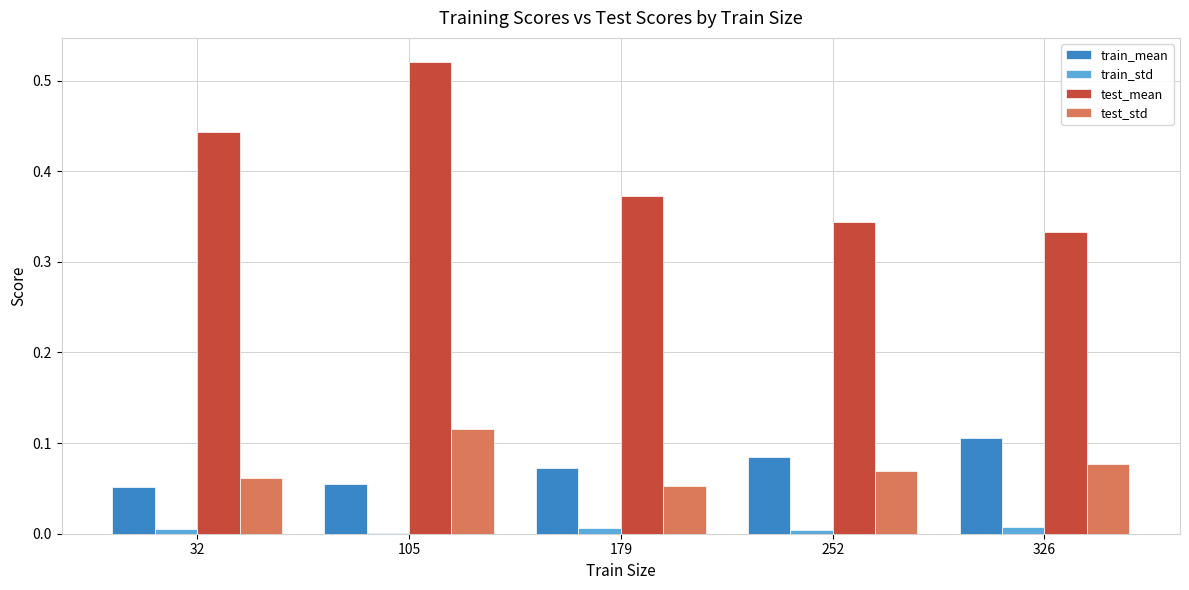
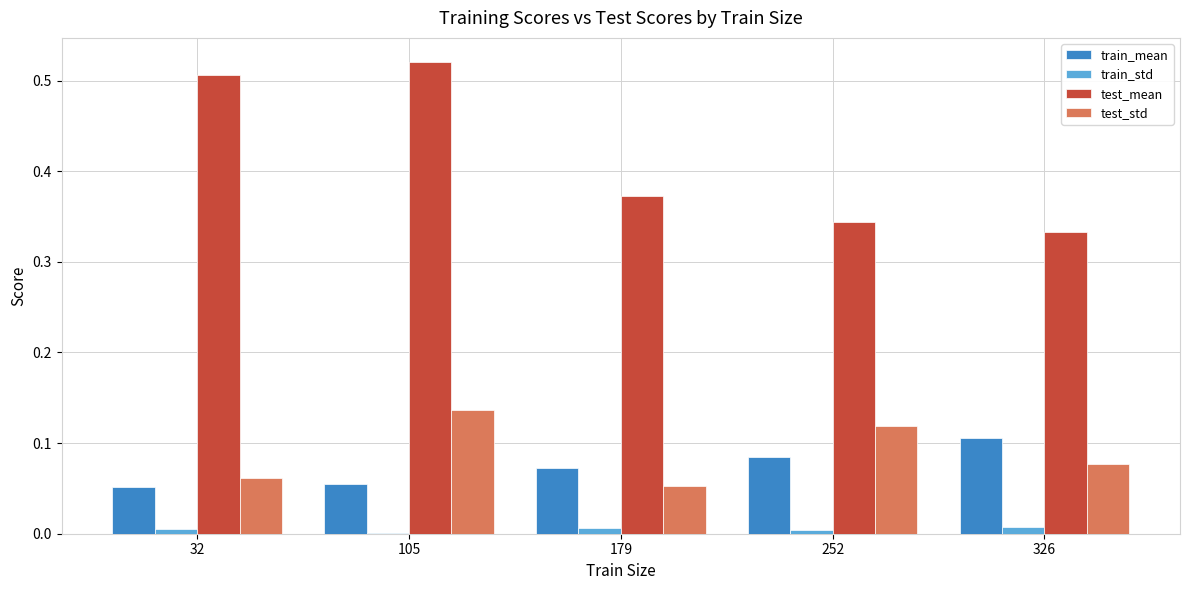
test_mean, 32: 0.44 -> 0.51
test_std, 105: 0.12 -> 0.14
test_std, 252: 0.07 -> 0.12
